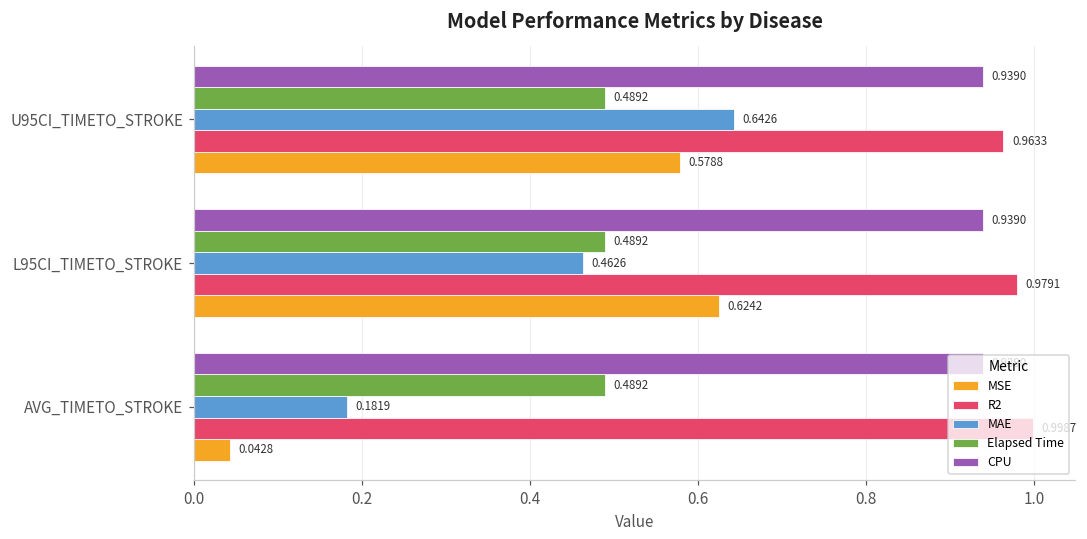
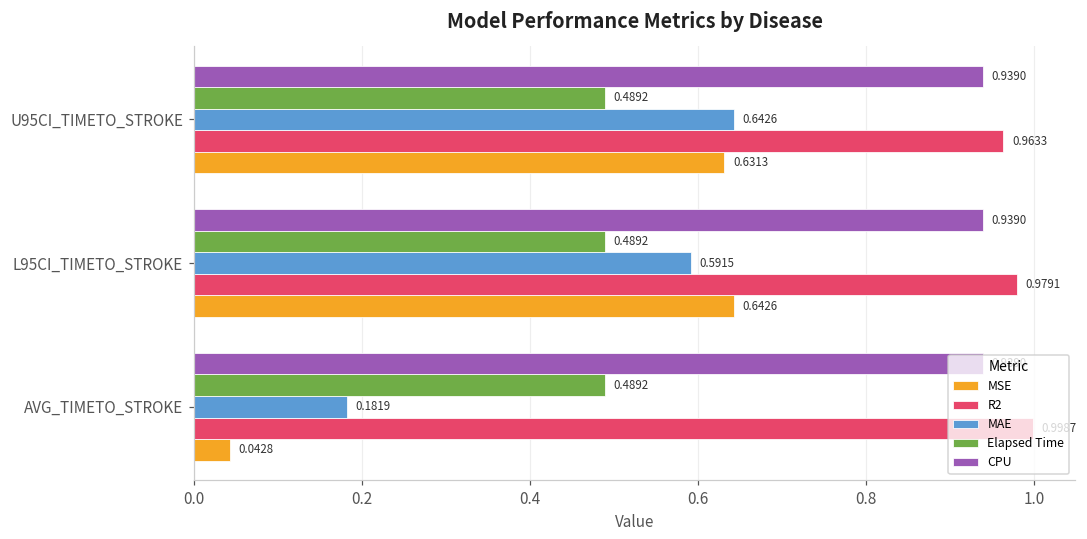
MSE, U95CI_TIMETO_STROKE: 0.5788 -> 0.6313
MAE, L95CI_TIMETO_STROKE: 0.4626 -> 0.5915
MSE, L95CI_TIMETO_STROKE: 0.6242 -> 0.6426
